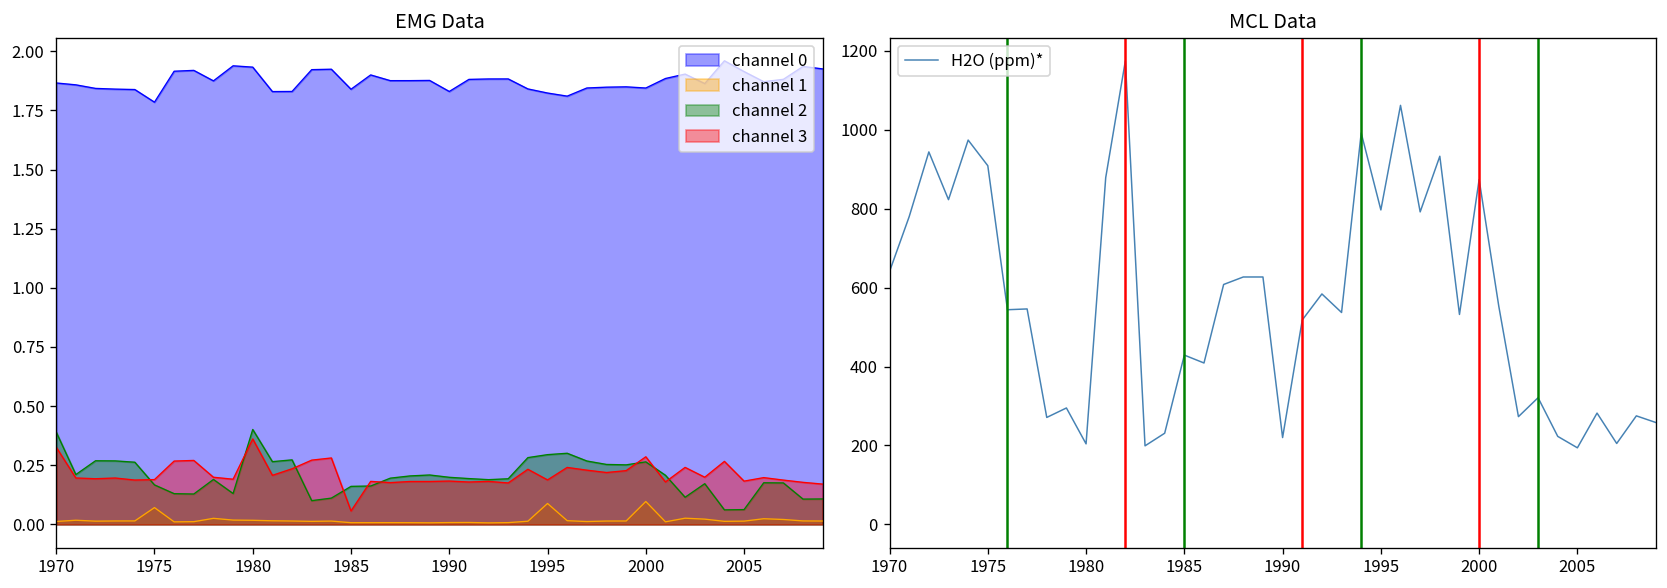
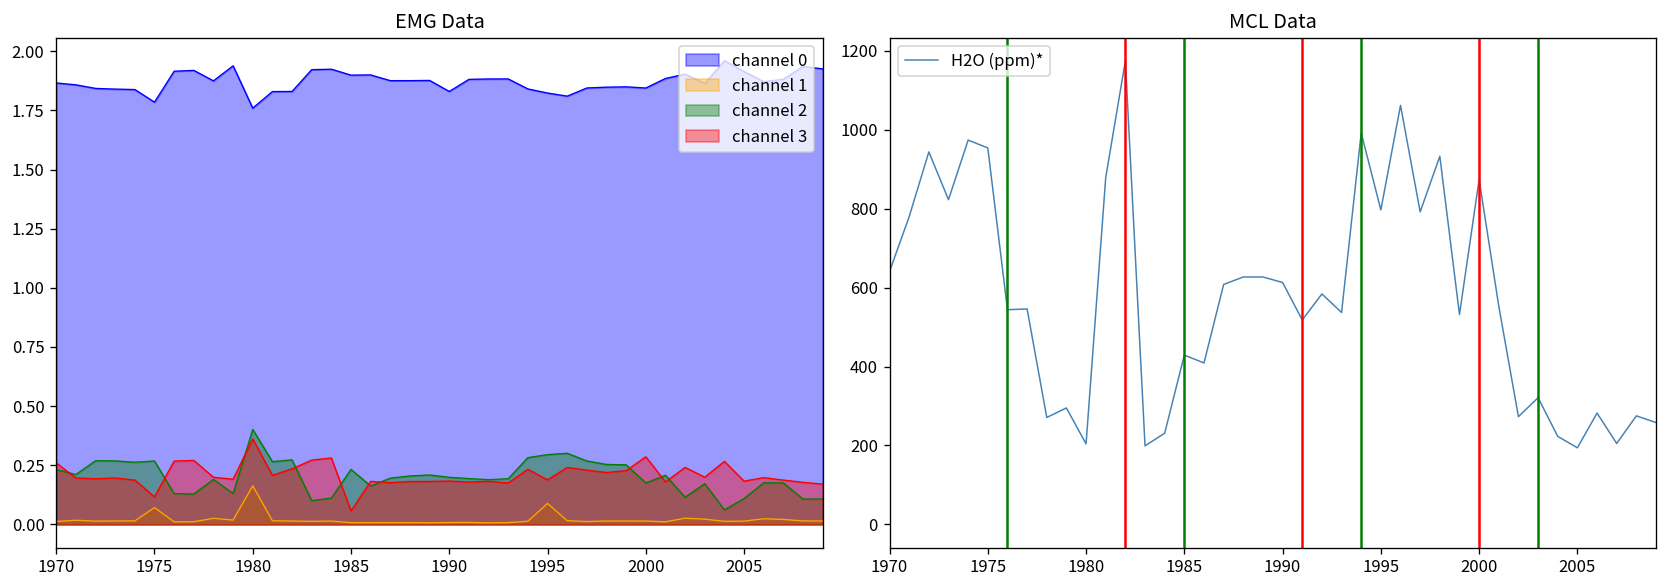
EMG Data, channel 2, 1970: 0.39 -> 0.23
EMG Data, channel 3, 1970: 0.33 -> 0.26
EMG Data, channel 2, 1975: 0.17 -> 0.27
EMG Data, channel 3, 1975: 0.19 -> 0.12
EMG Data, channel 0, 1980: 1.93 -> 1.76
EMG Data, channel 1, 1980: 0.02 -> 0.16
EMG Data, channel 0, 1985: 1.84 -> 1.90
EMG Data, channel 2, 1985: 0.16 -> 0.23
EMG Data, channel 1, 2000: 0.10 -> 0.01
EMG Data, channel 2, 2000: 0.26 -> 0.17
EMG Data, channel 2, 2005: 0.06 -> 0.11
MCL Data, 1975: 910 -> 950
MCL Data, 1990: 220 -> 610
